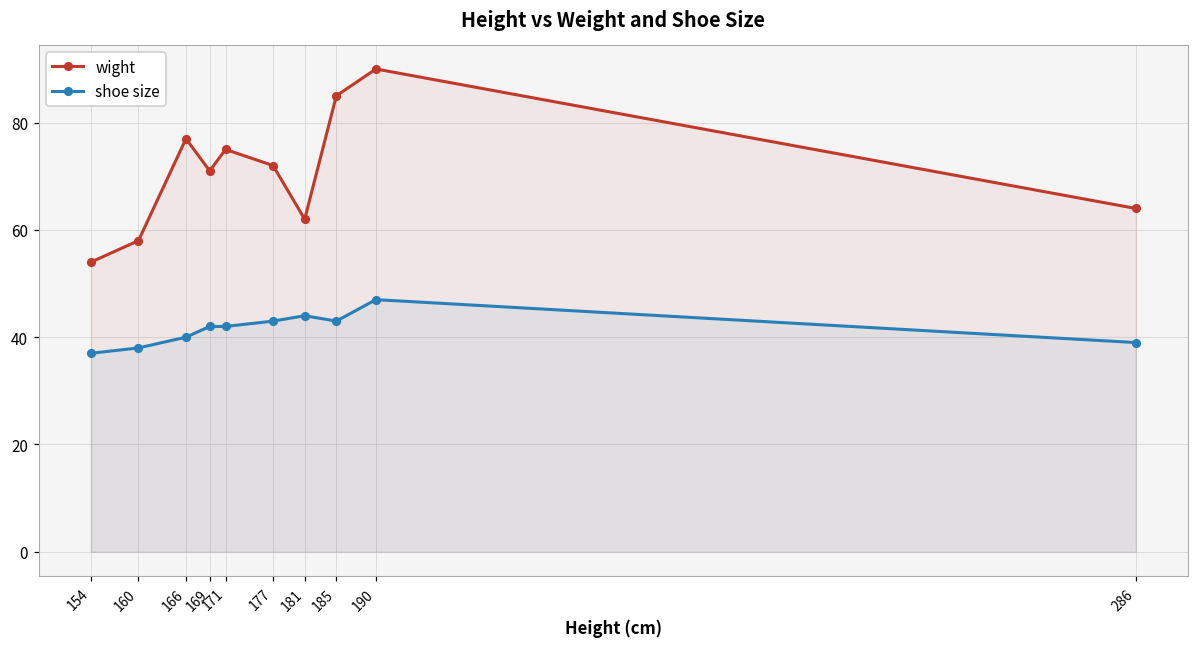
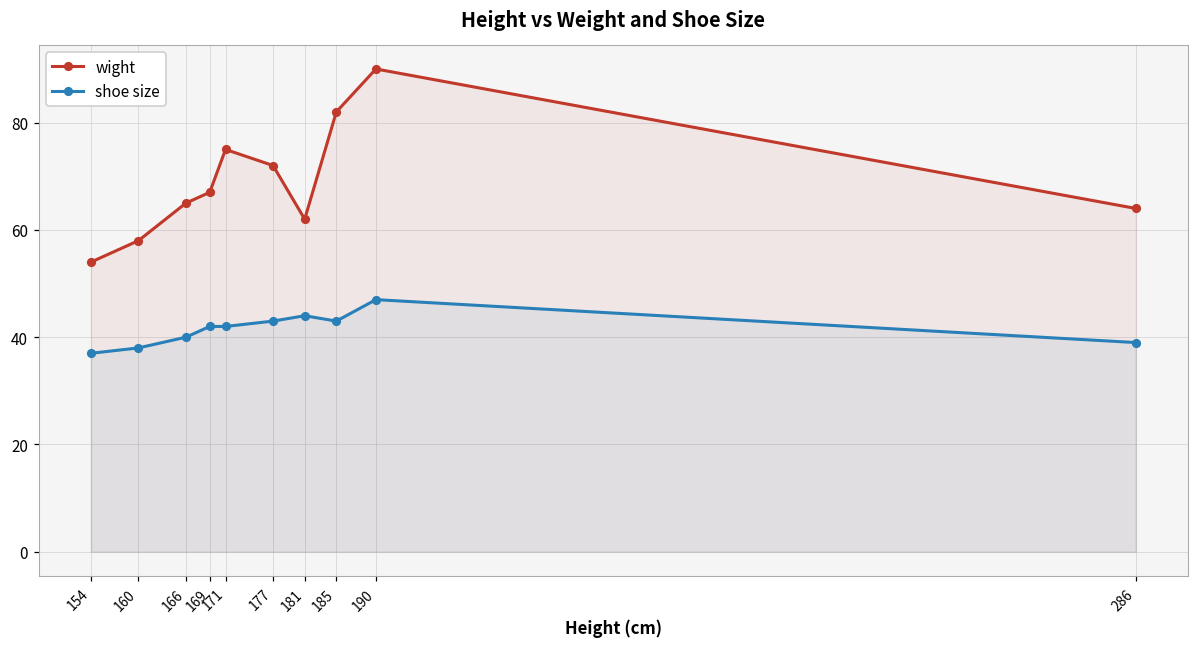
wight, 166: 77 -> 65
wight, 169: 71 -> 67
wight, 185: 85 -> 82
